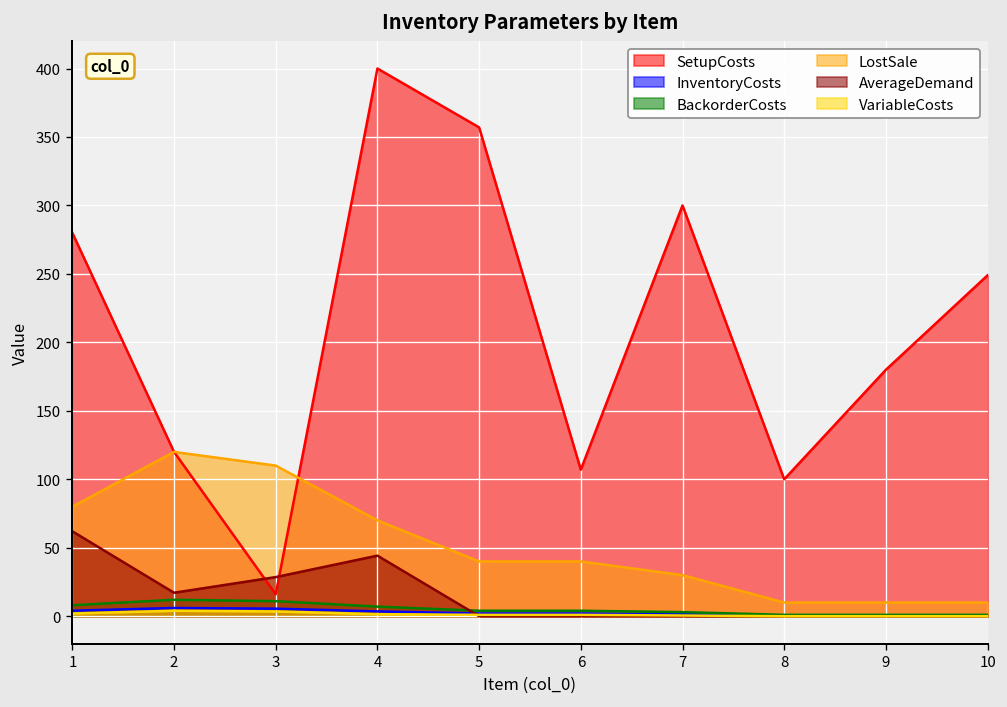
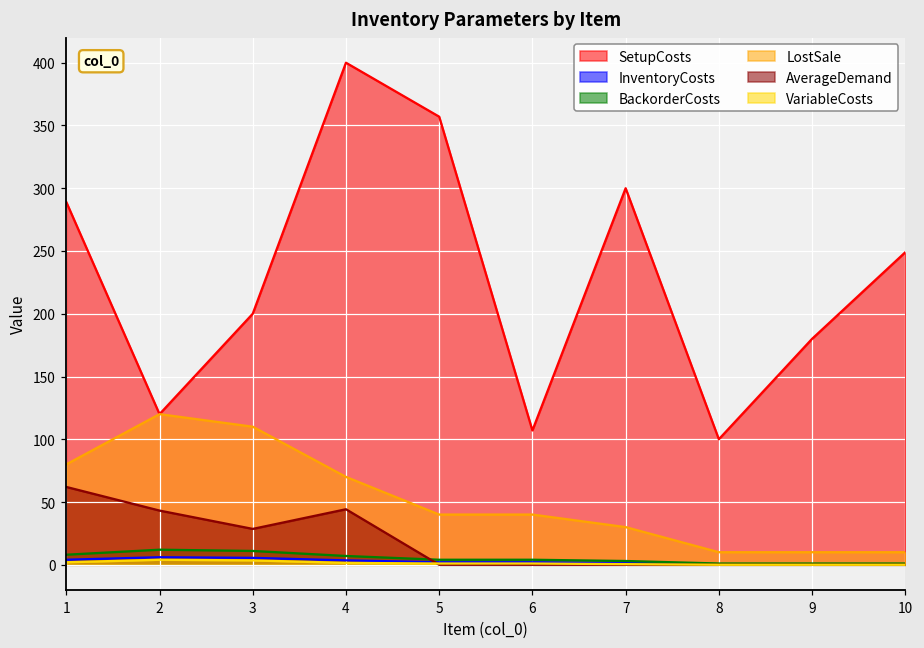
SetupCosts, 1: 280 -> 289
AverageDemand, 2: 17 -> 43
SetupCosts, 3: 16 -> 200
